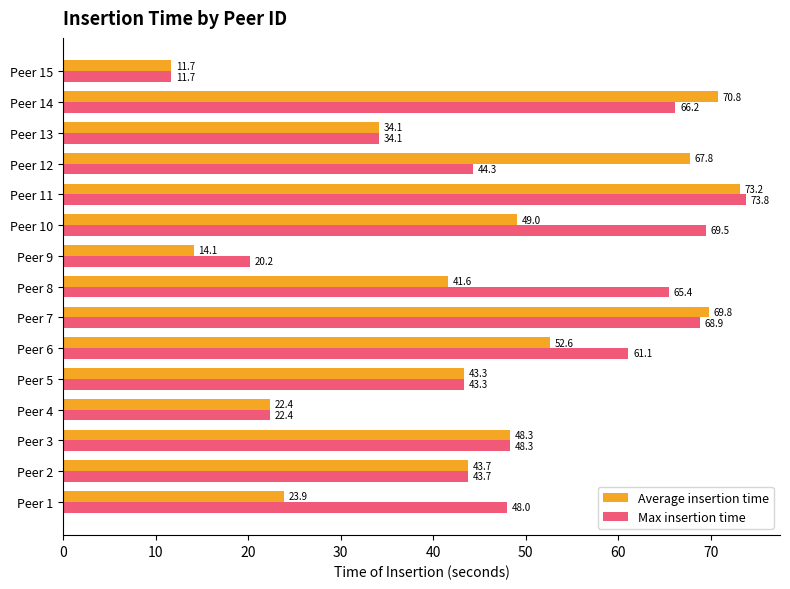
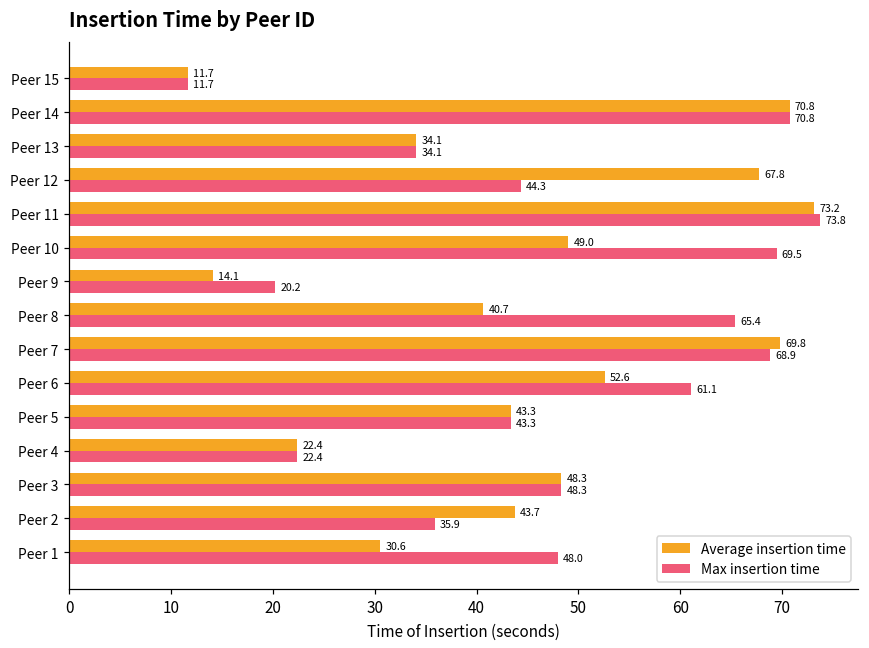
Max insertion time, Peer 14: 66.2 -> 70.8
Average insertion time, Peer 8: 41.6 -> 40.7
Max insertion time, Peer 2: 43.7 -> 35.9
Average insertion time, Peer 1: 23.9 -> 30.6
